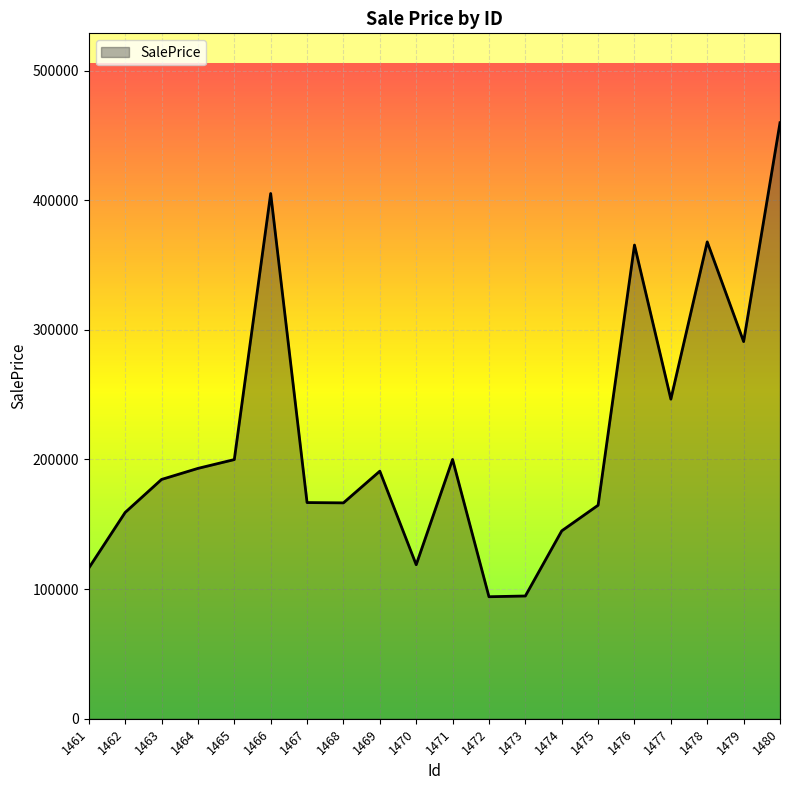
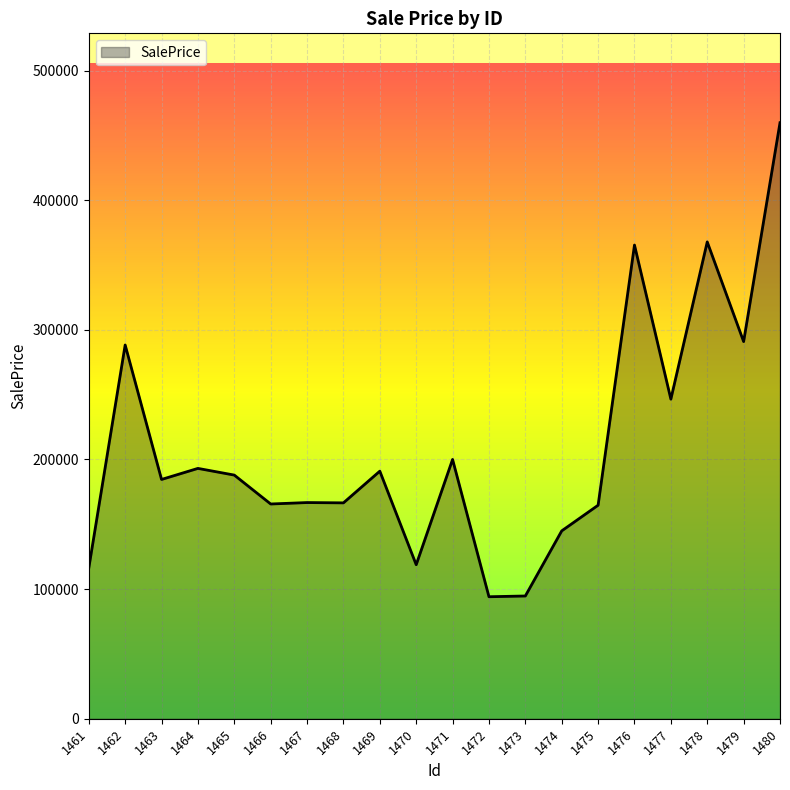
1462: 159000 -> 288000
1465: 200000 -> 188000
1466: 405000 -> 166000
